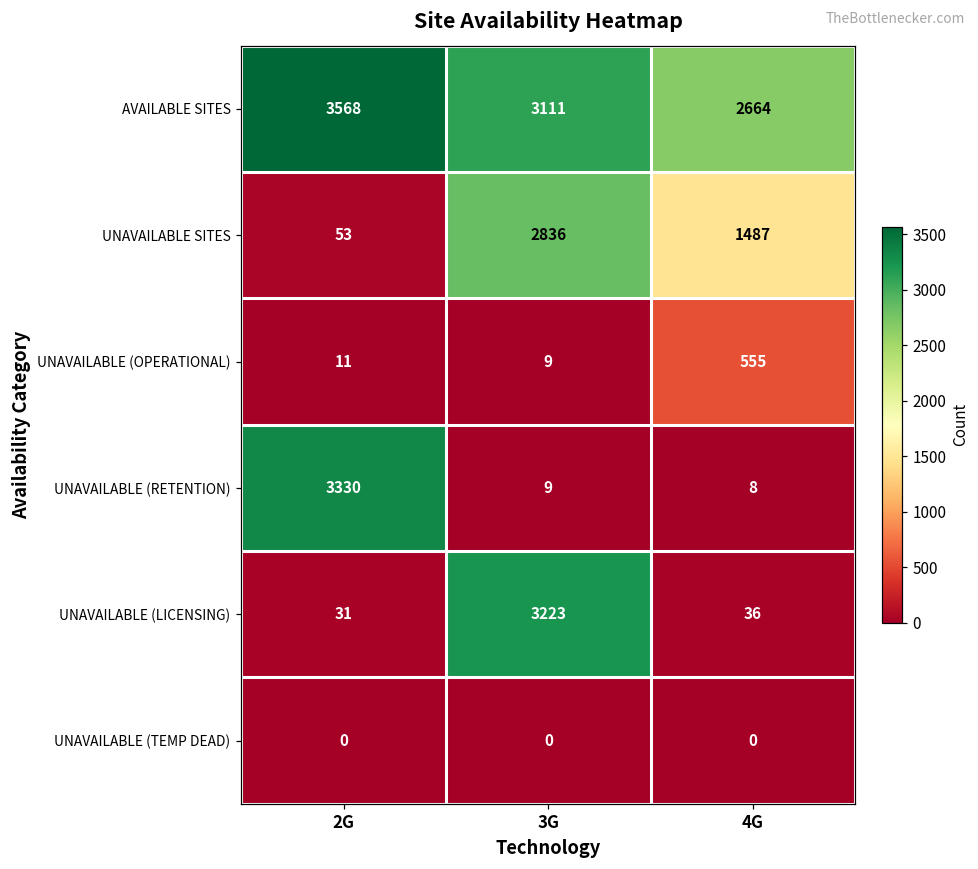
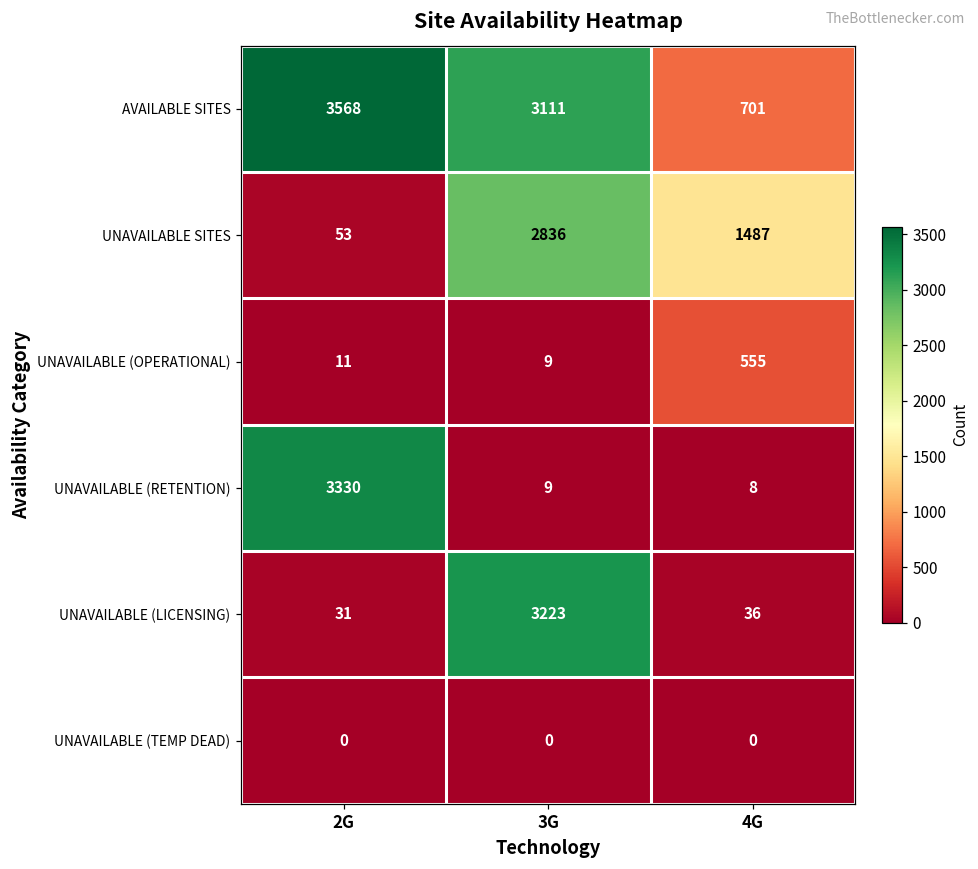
AVAILABLE SITES, 4G: 2664 -> 701
